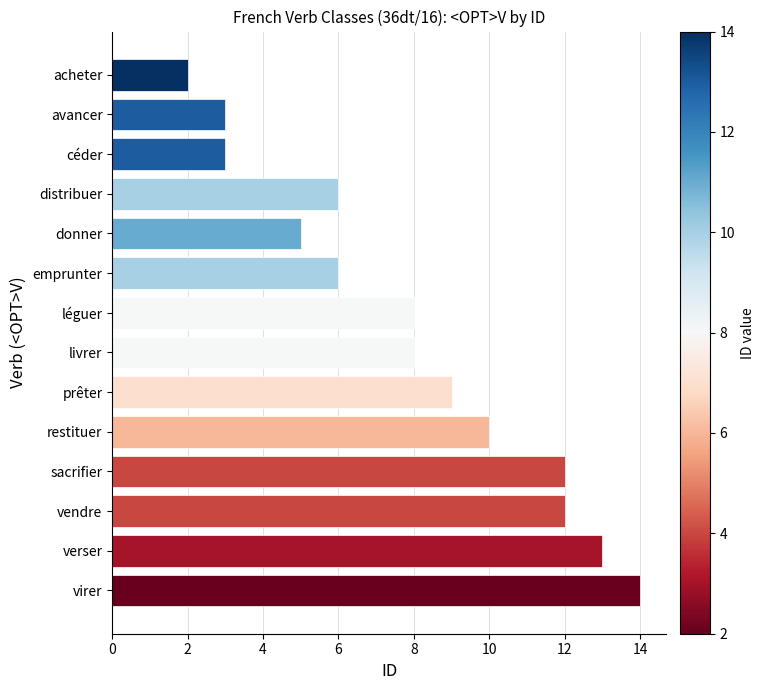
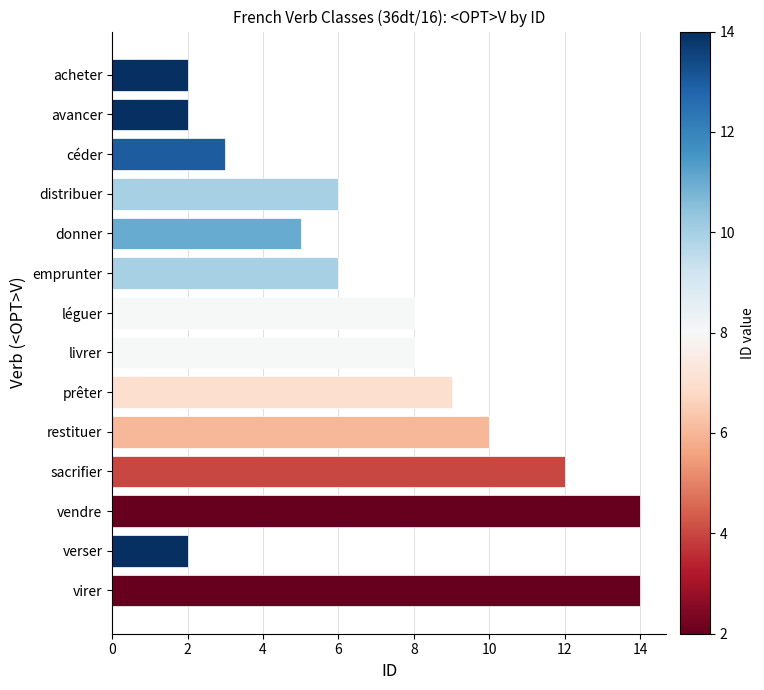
avancer: 3 -> 2
vendre: 12 -> 14
verser: 13 -> 2
